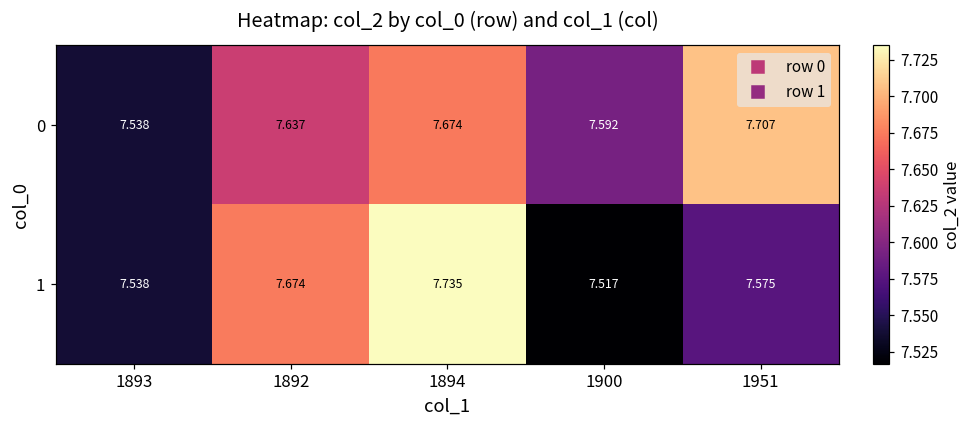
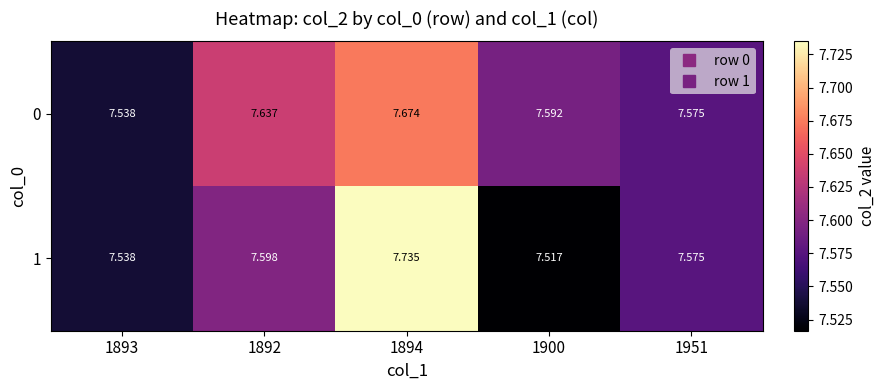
0, 1951: 7.707 -> 7.575
1, 1892: 7.674 -> 7.598
